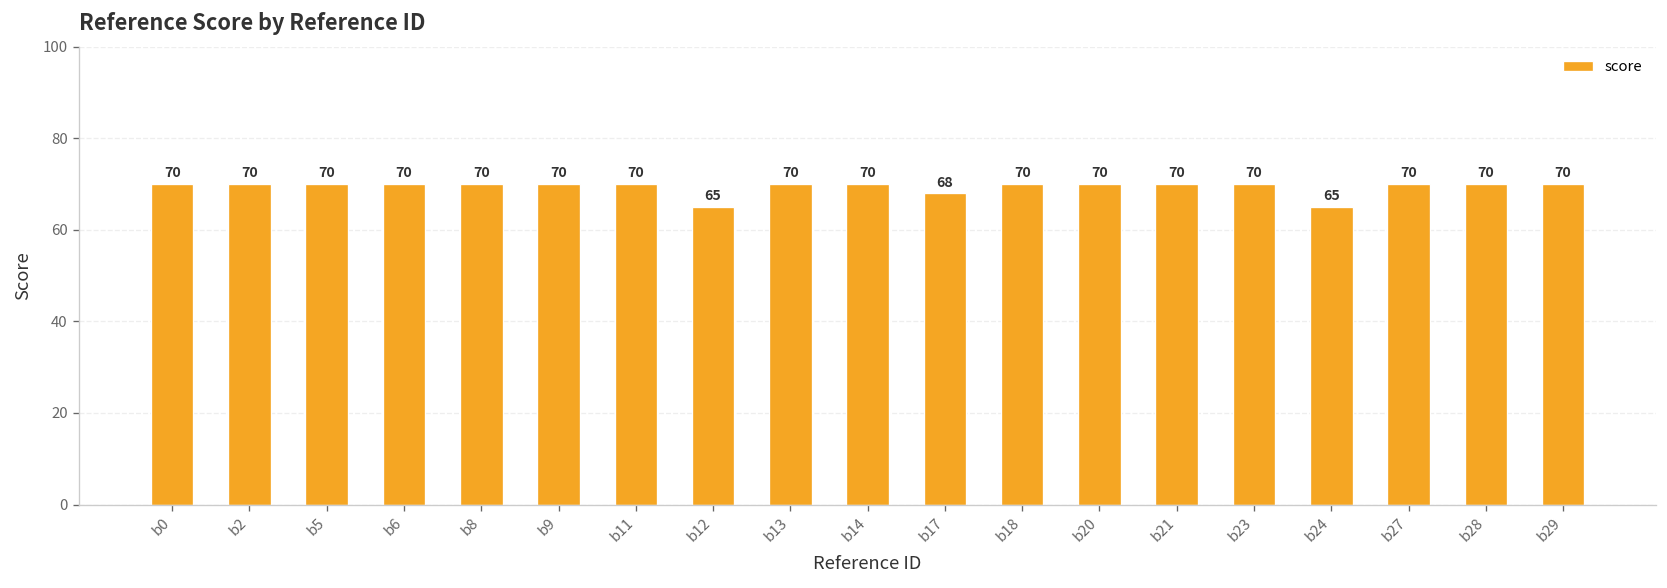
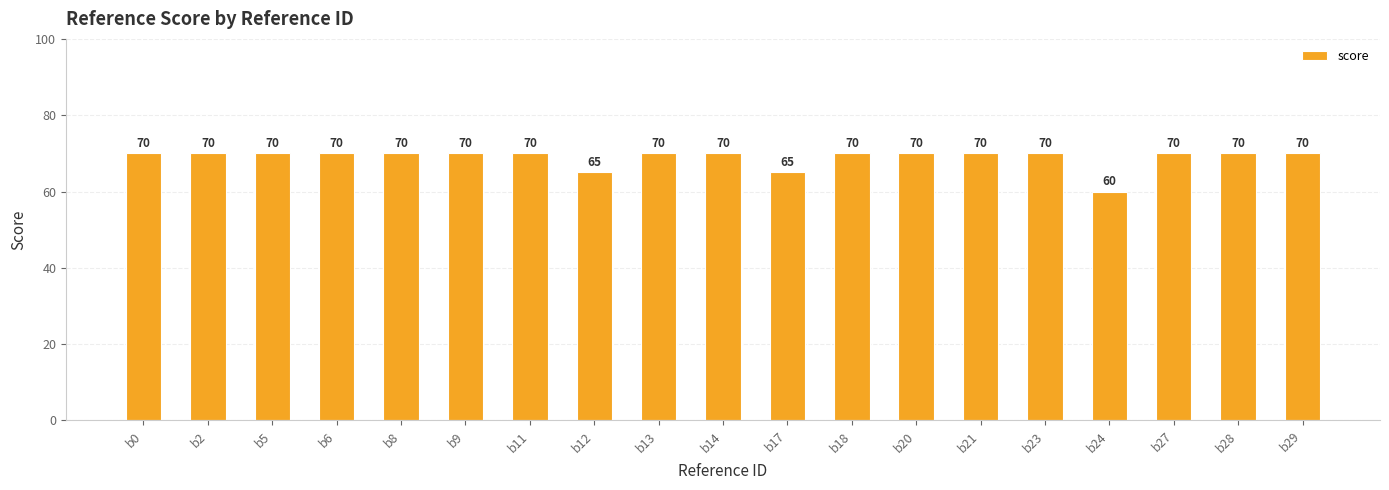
b17: 68 -> 65
b24: 65 -> 60
